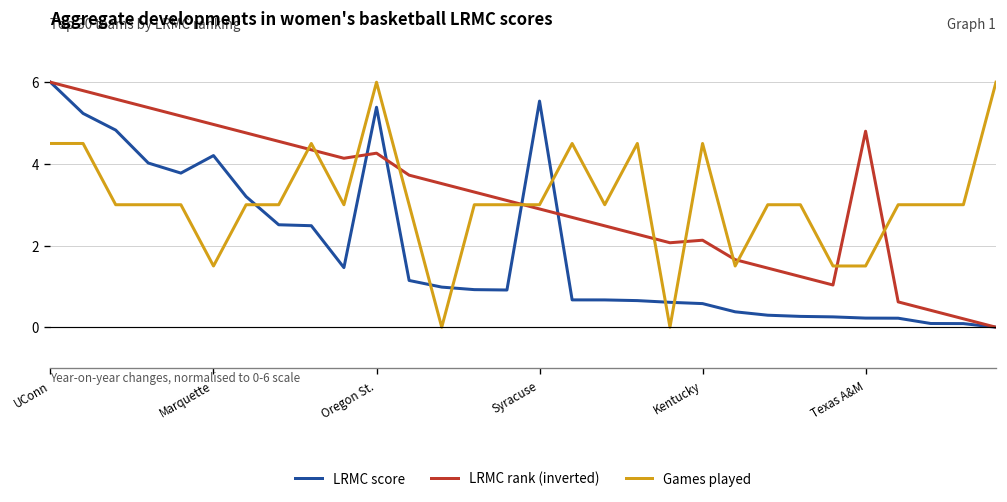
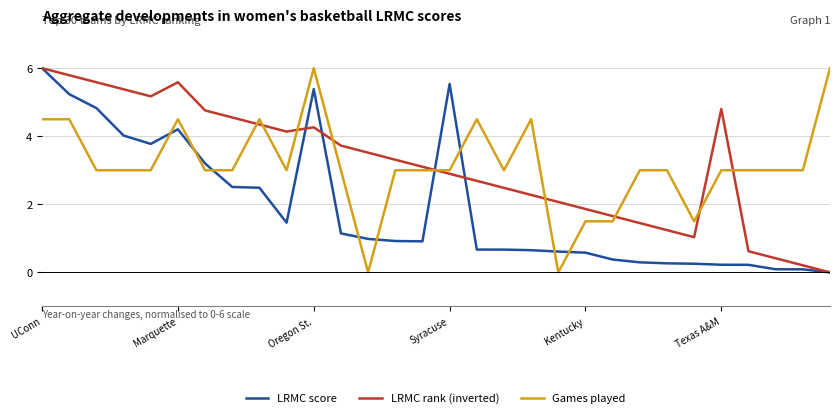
LRMC rank (inverted), Marquette: 5.0 -> 5.6
Games played, Marquette: 1.5 -> 4.5
LRMC rank (inverted), Kentucky: 2.1 -> 1.9
Games played, Kentucky: 4.5 -> 1.5
Games played, Texas A&M: 1.5 -> 3.0
